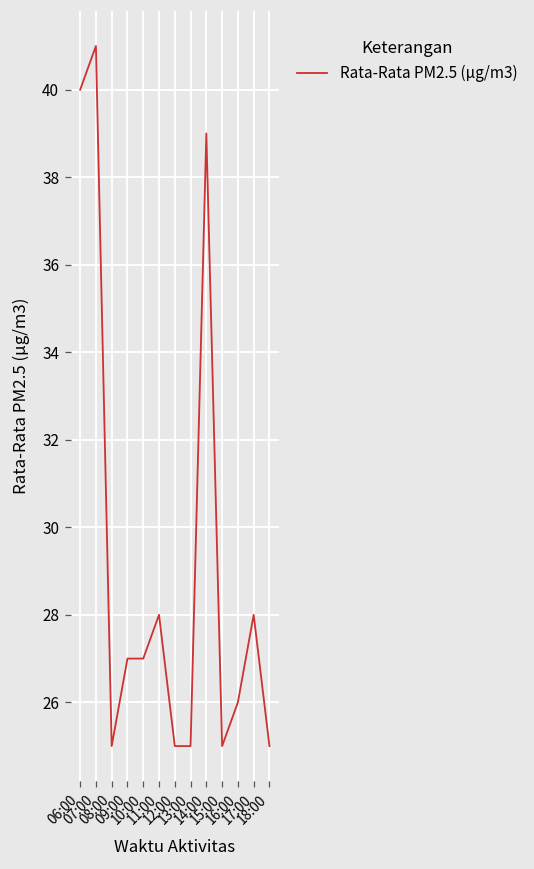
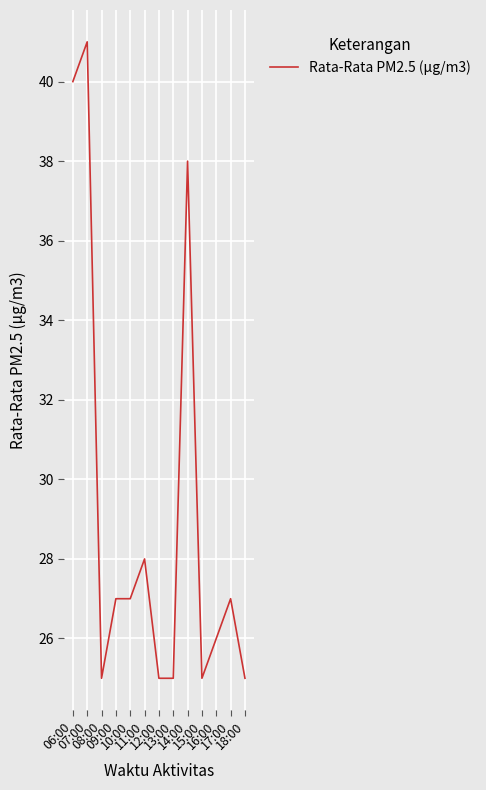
14:00: 39 -> 38
17:00: 28 -> 27
